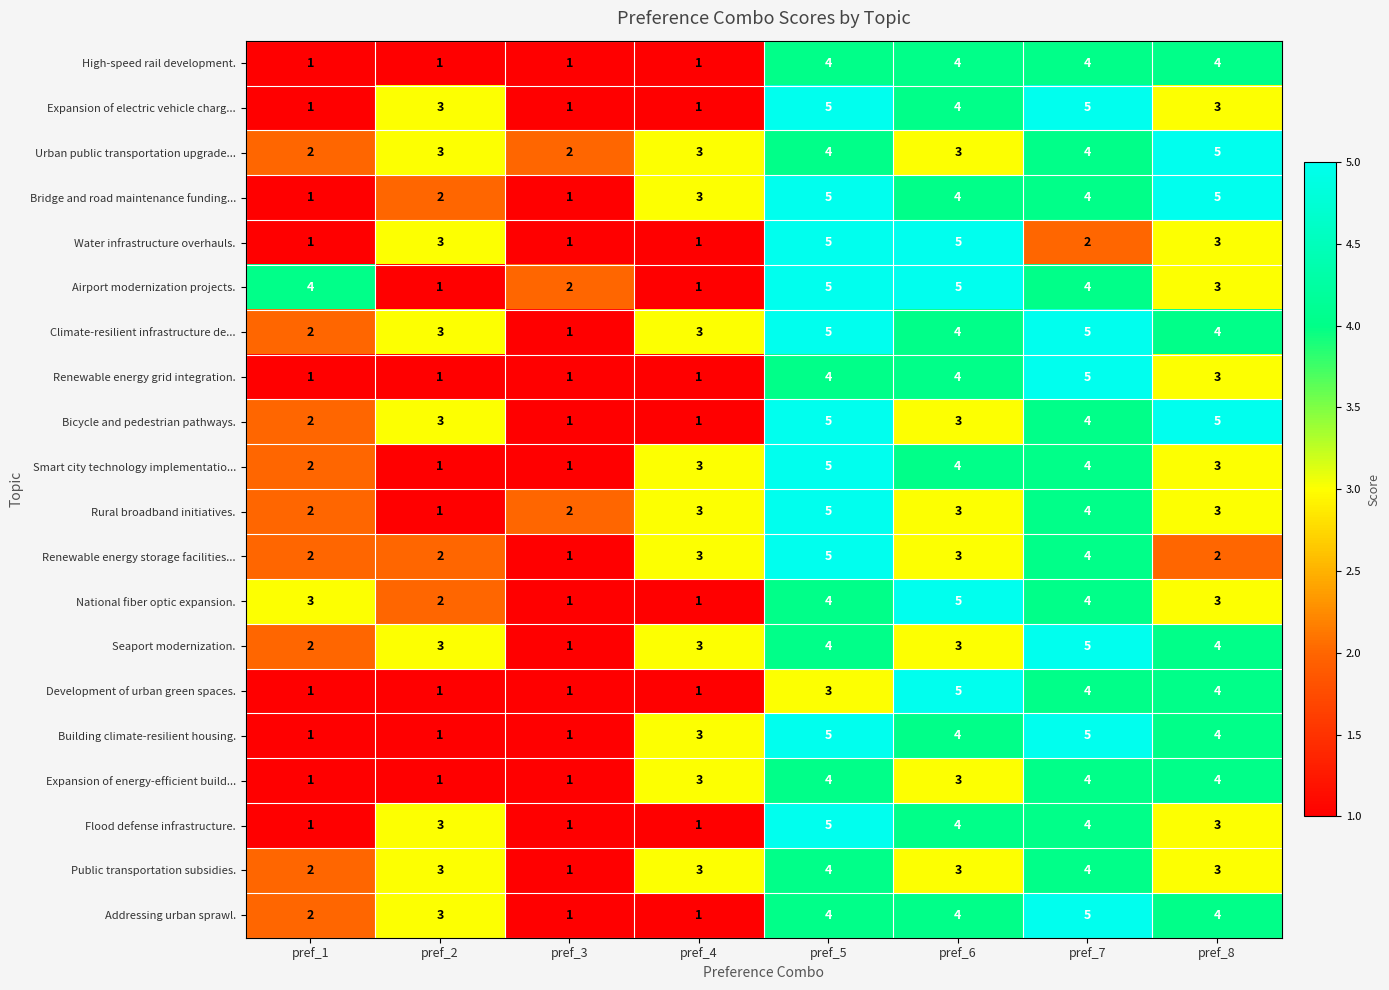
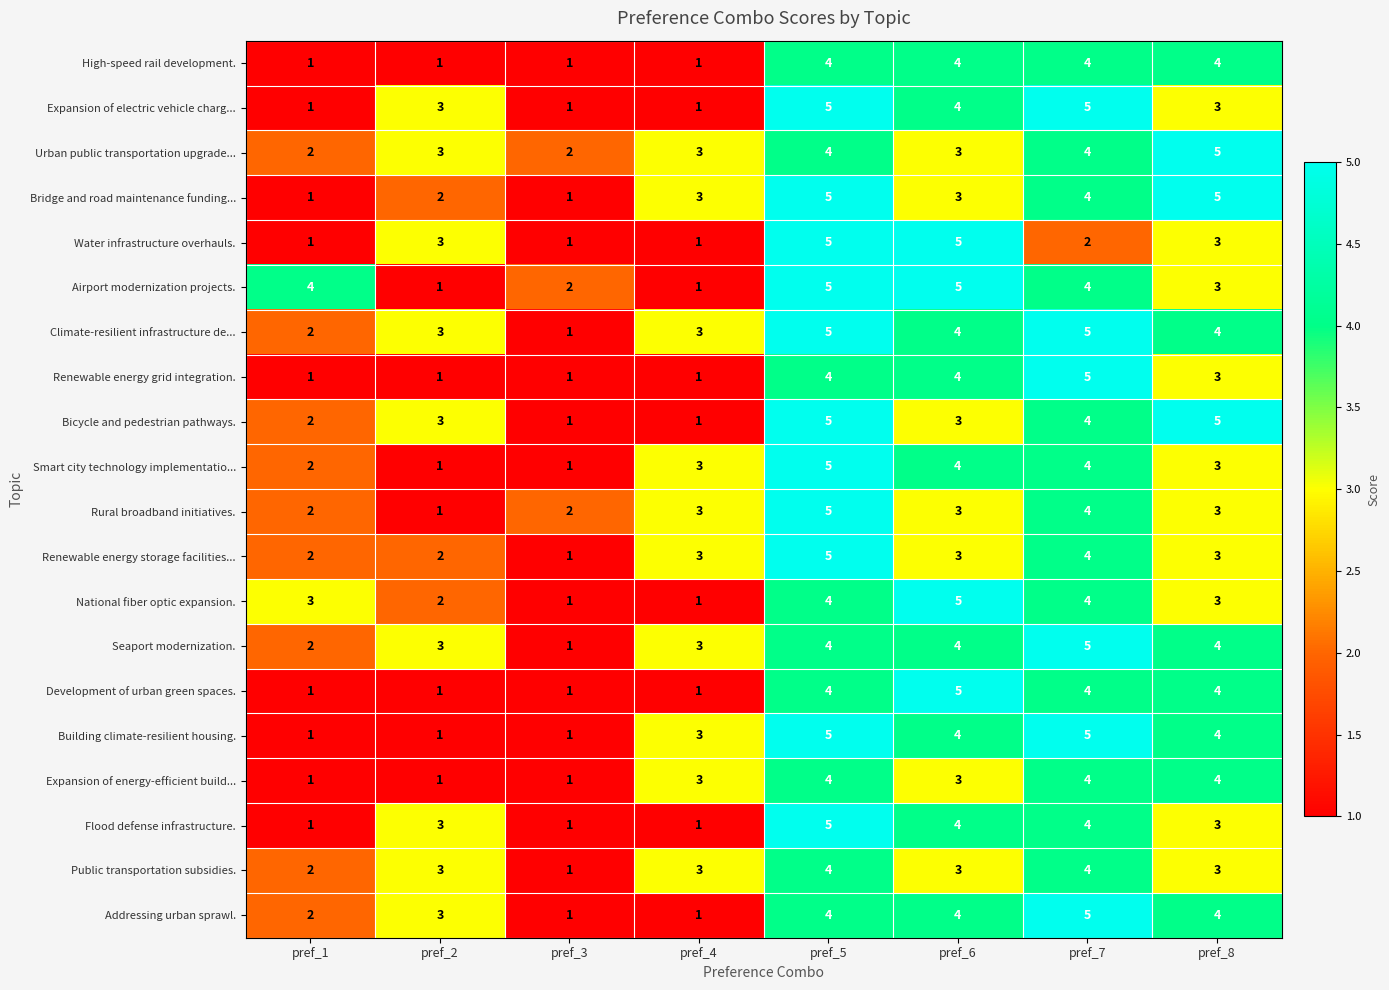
Bridge and road maintenance funding..., pref_6: 4 -> 3
Renewable energy storage facilities..., pref_8: 2 -> 3
Seaport modernization., pref_6: 3 -> 4
Development of urban green spaces., pref_5: 3 -> 4
